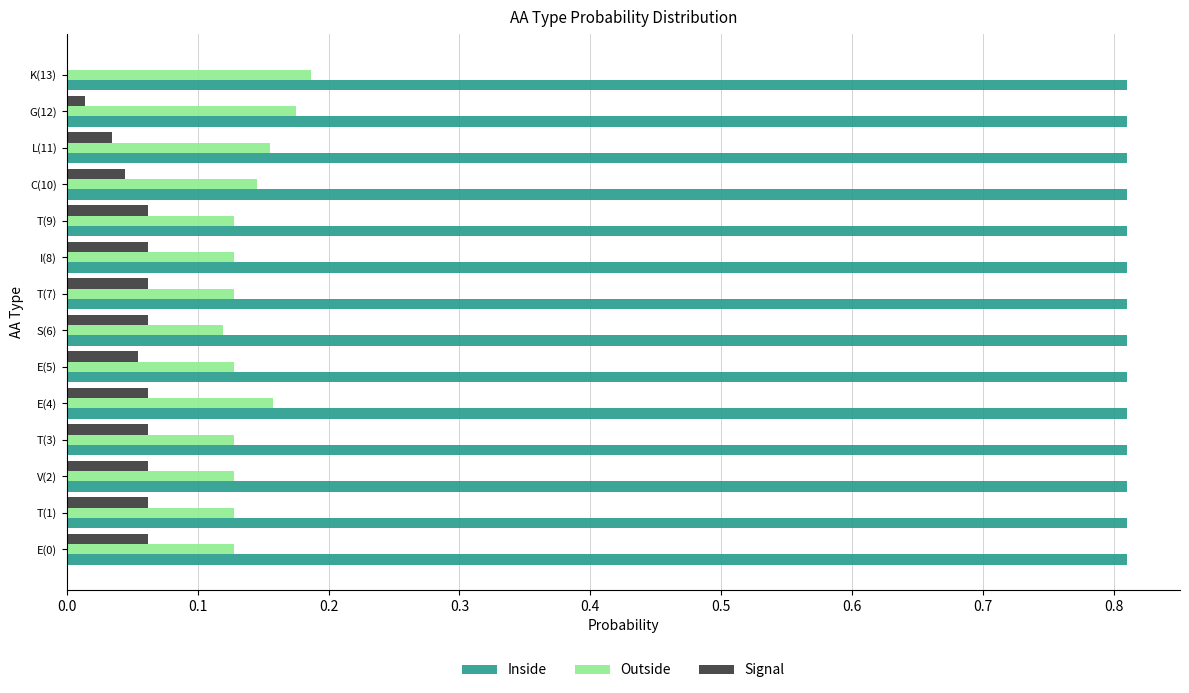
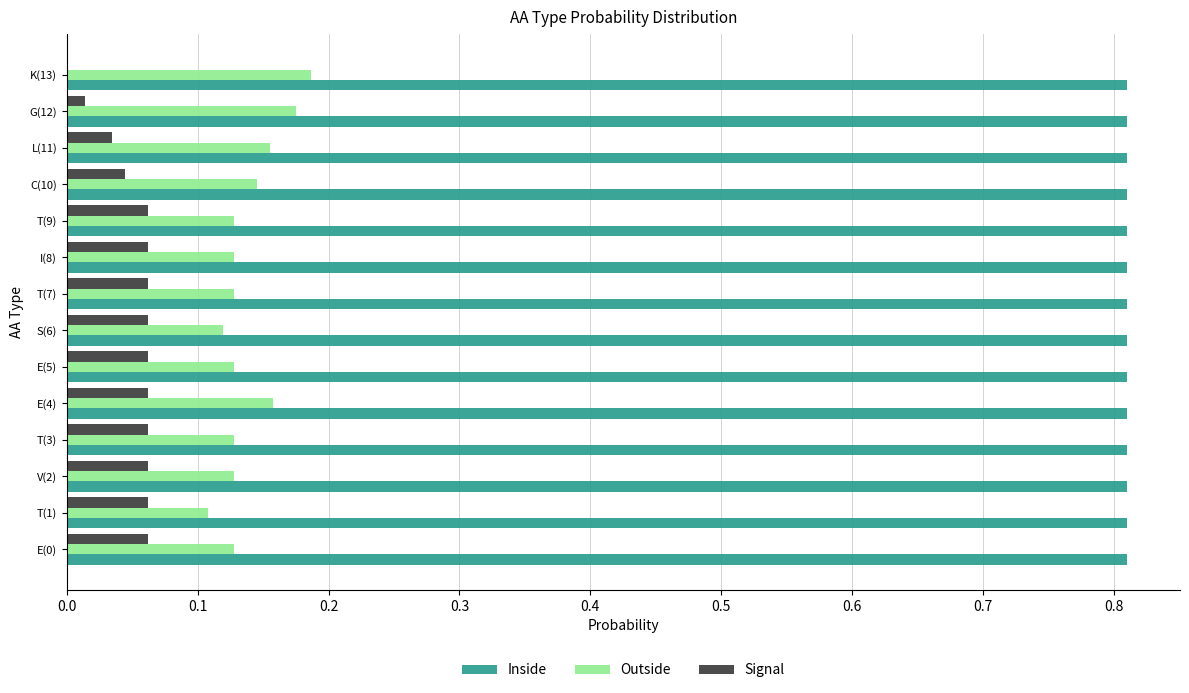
Signal, E(5): 0.054 -> 0.062
Outside, T(1): 0.128 -> 0.108
